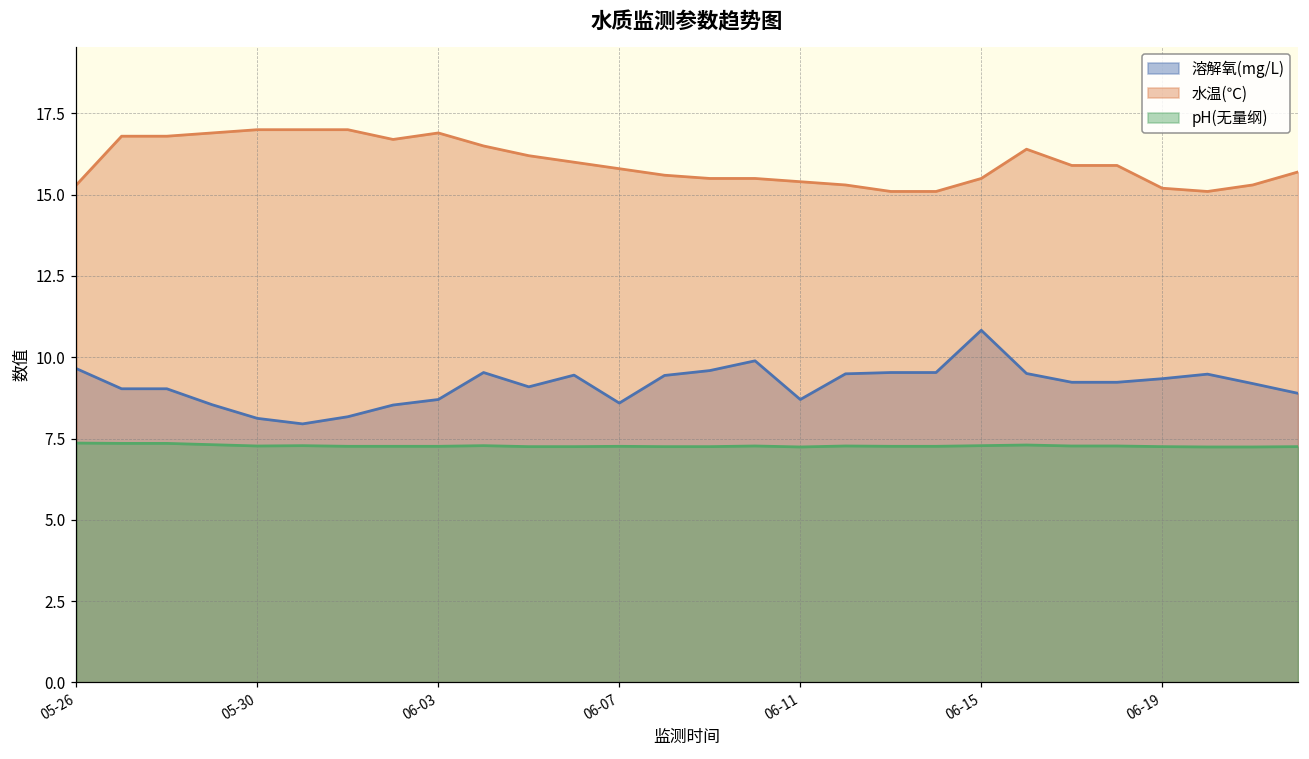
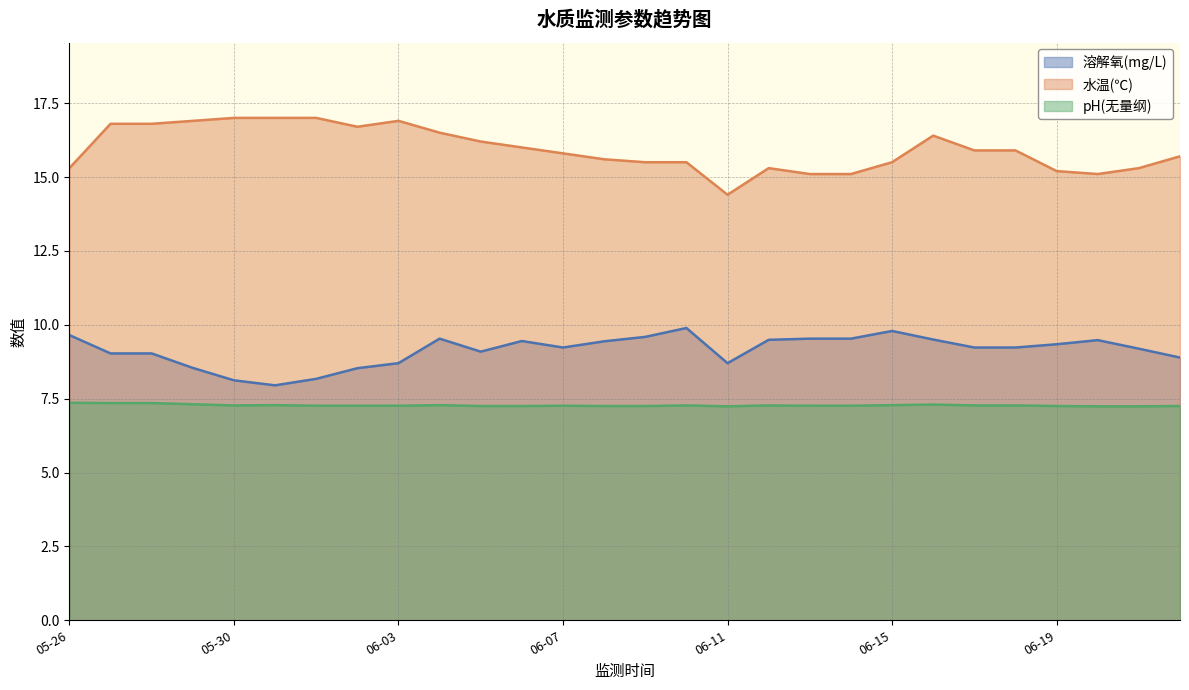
溶解氧(mg/L), 06-07: 8.6 -> 9.2
水温(℃), 06-11: 15.4 -> 14.4
溶解氧(mg/L), 06-15: 10.8 -> 9.8
